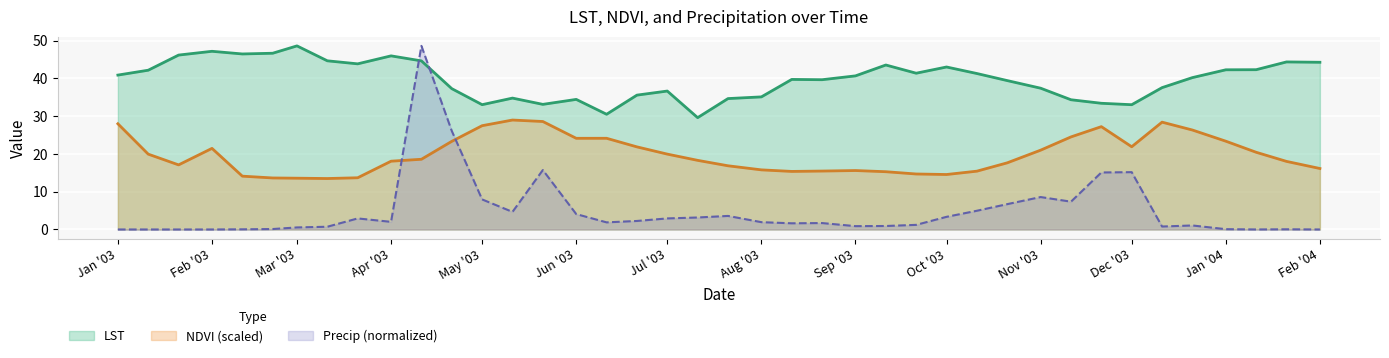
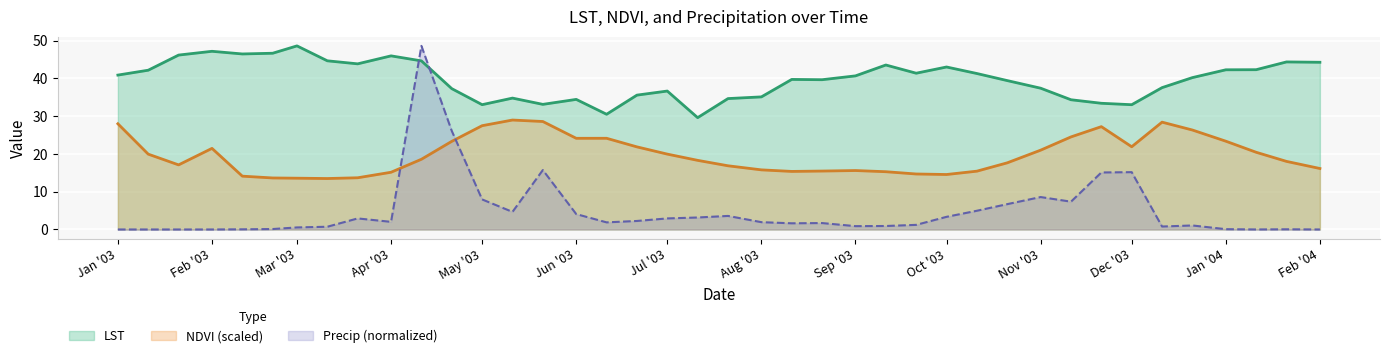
NDVI (scaled), Apr '03: 18 -> 15
